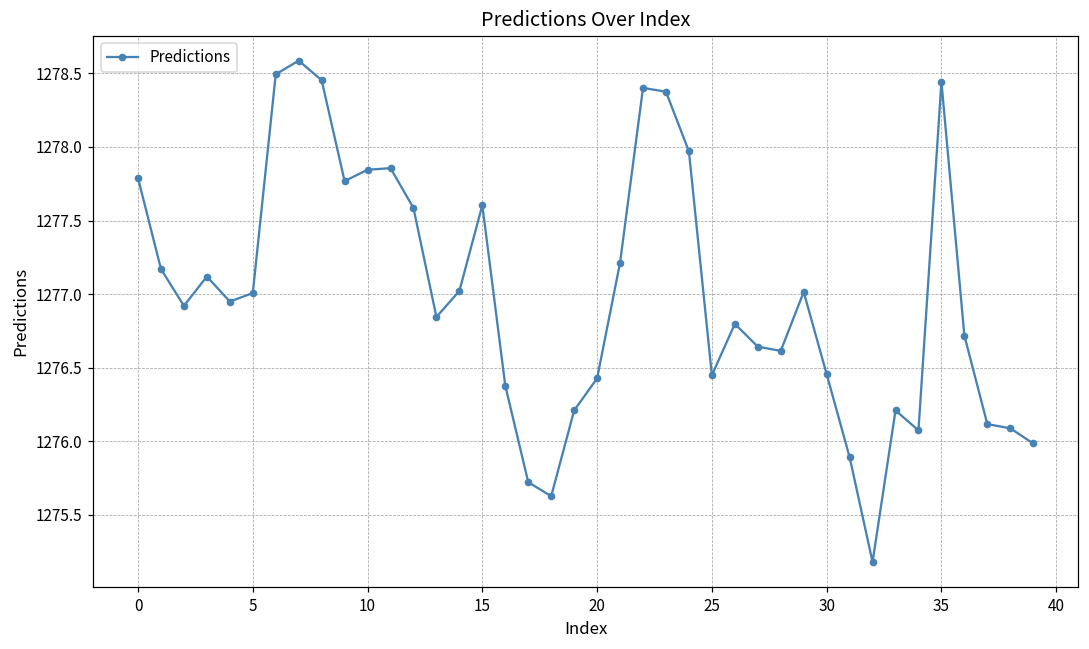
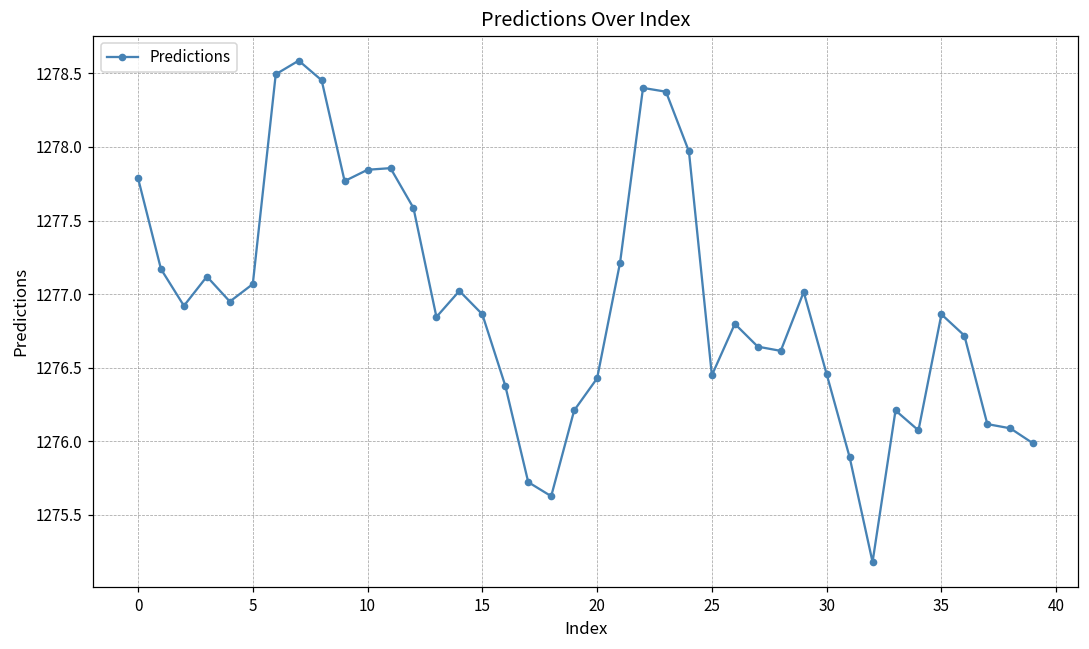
5: 1277.01 -> 1277.07
15: 1277.60 -> 1276.86
35: 1278.44 -> 1276.86
